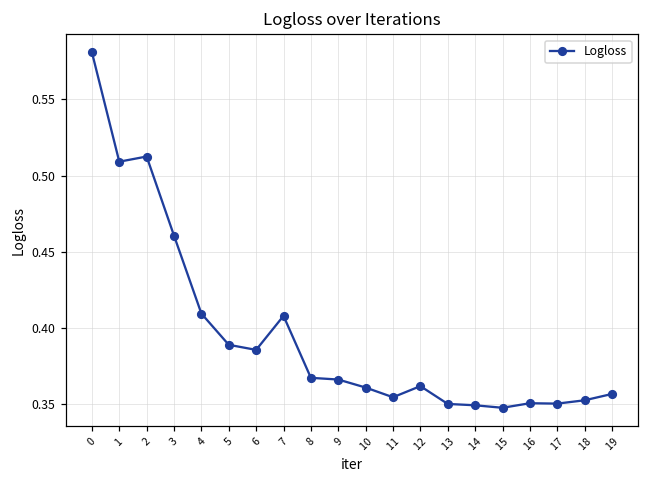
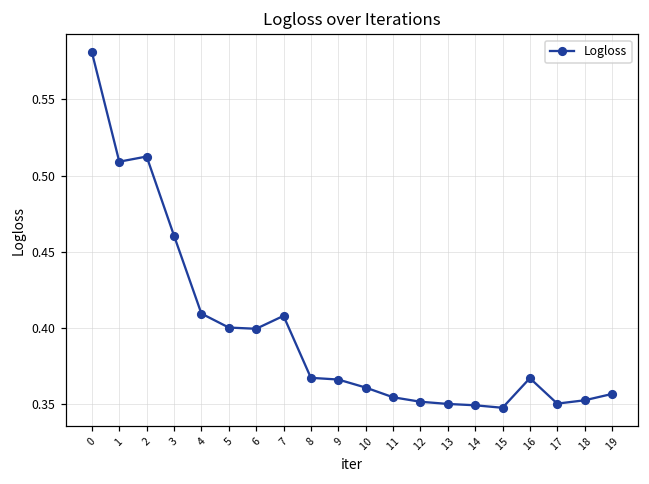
5: 0.389 -> 0.400
6: 0.386 -> 0.399
12: 0.362 -> 0.352
16: 0.351 -> 0.367
